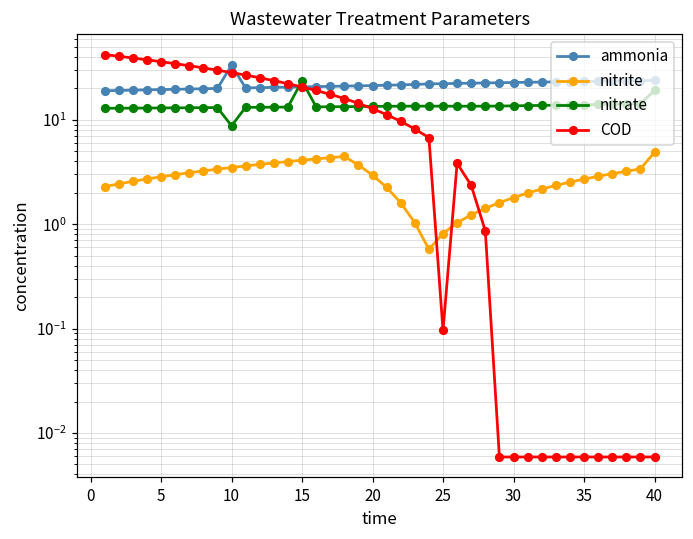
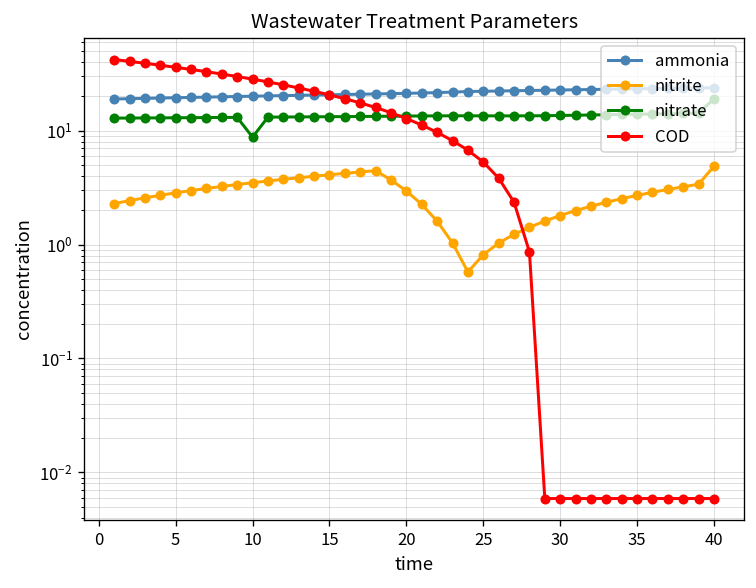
ammonia, 10: 33 -> 20
nitrate, 15: 24 -> 13
COD, 25: 0.10 -> 5
